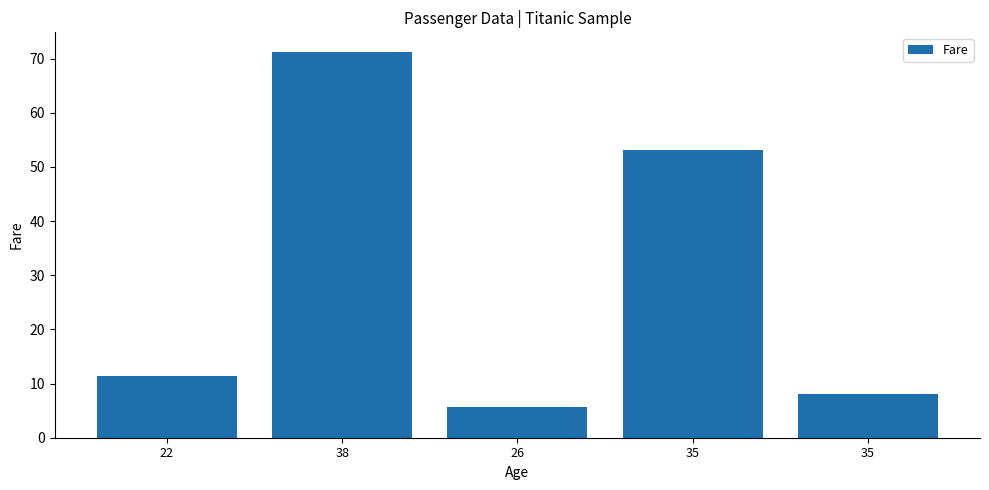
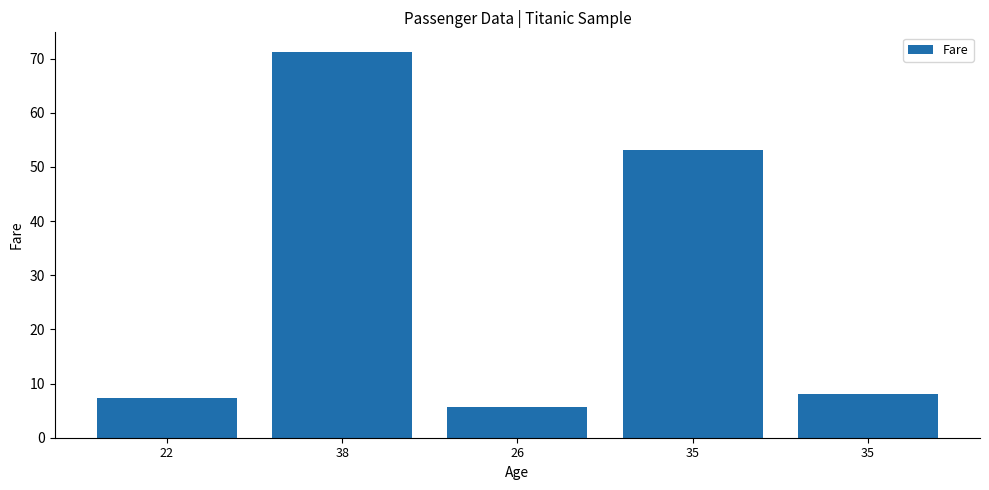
22: 11 -> 7
